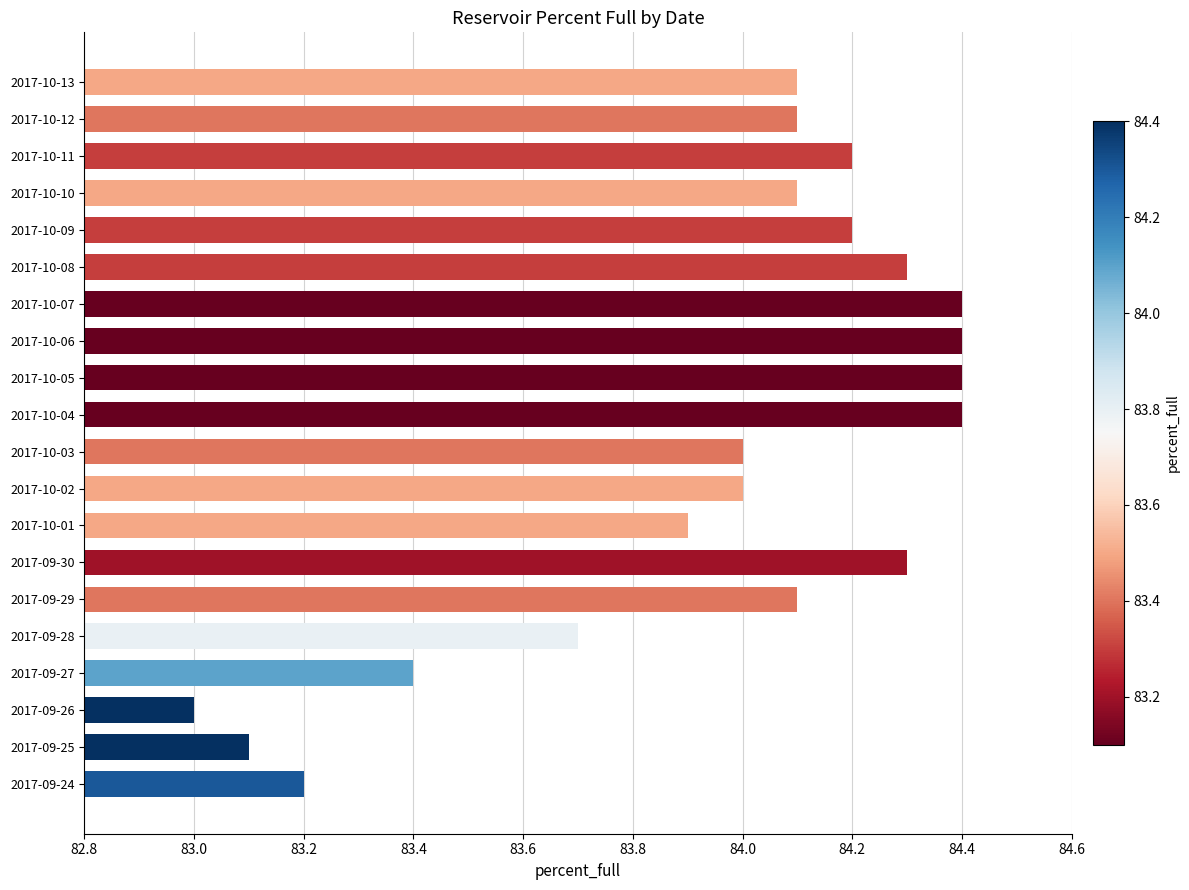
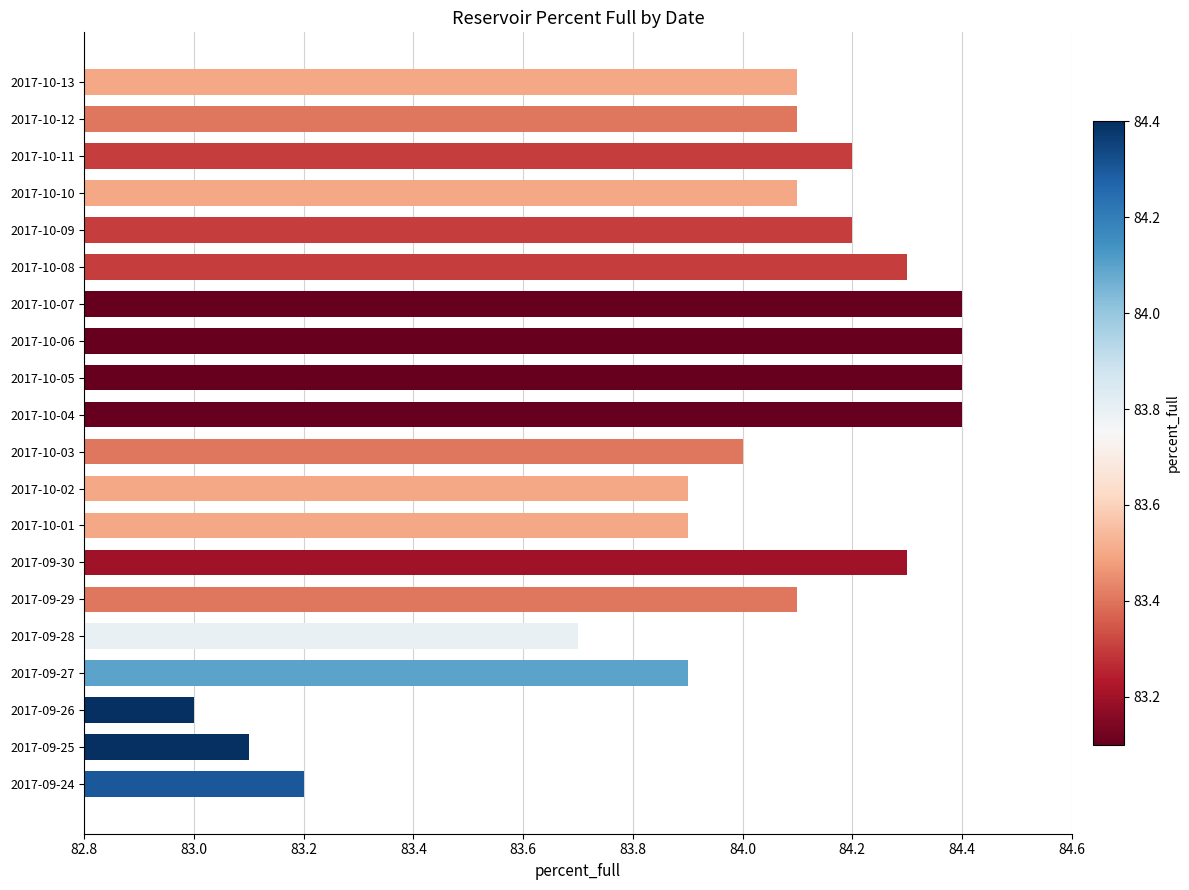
2017-10-02: 84.0 -> 83.9
2017-09-27: 83.4 -> 83.9
